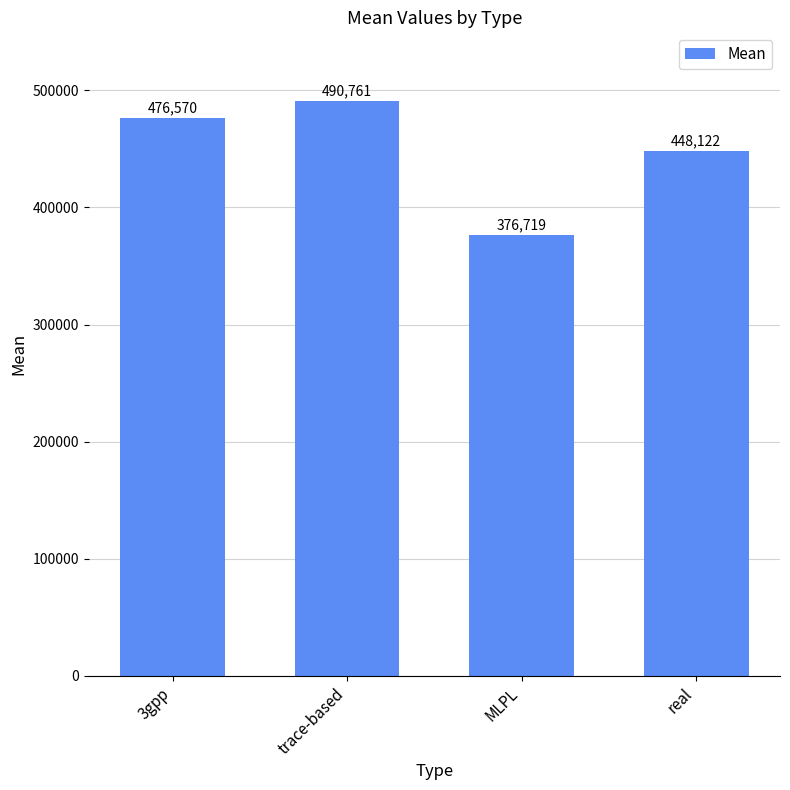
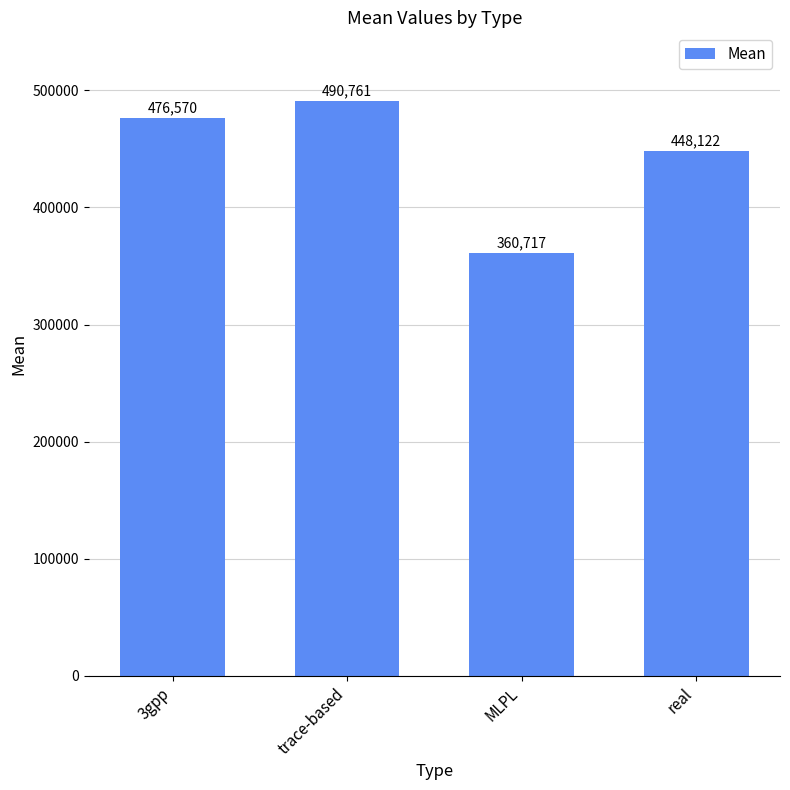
MLPL: 376,719 -> 360,717
